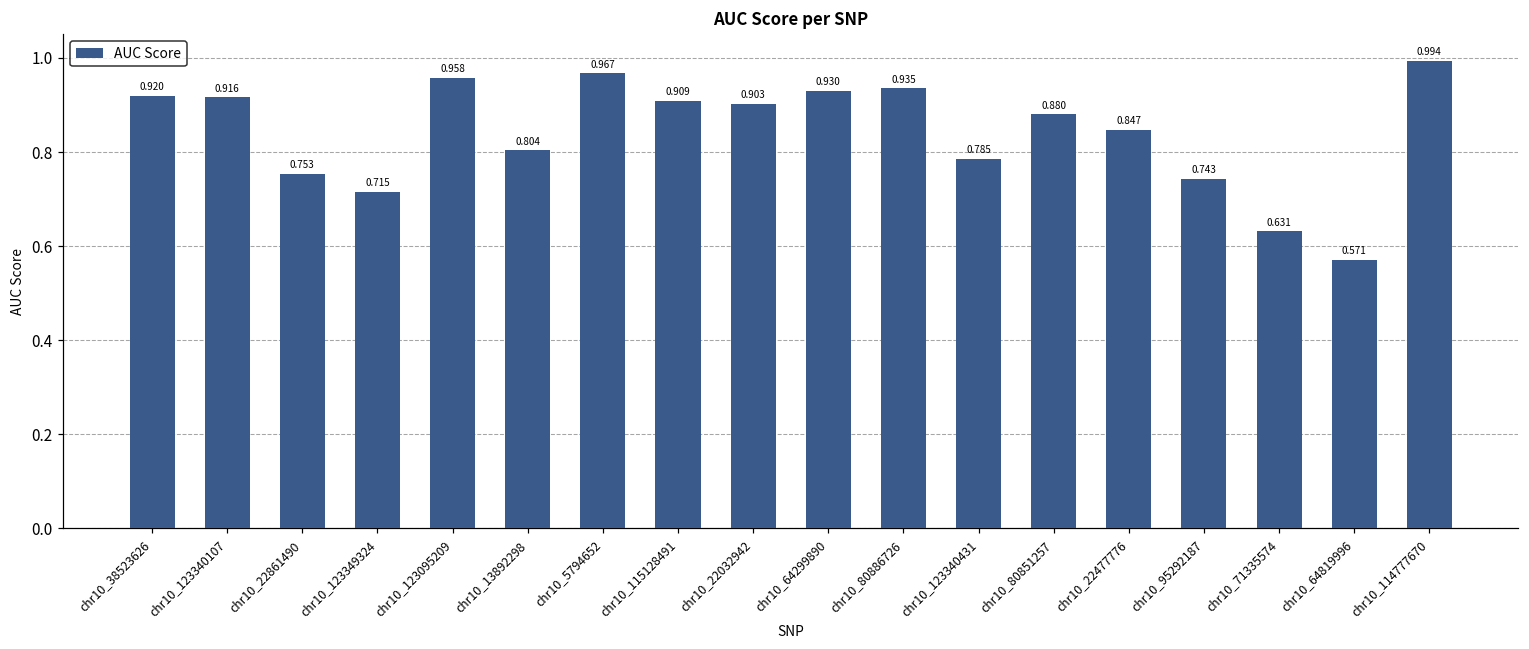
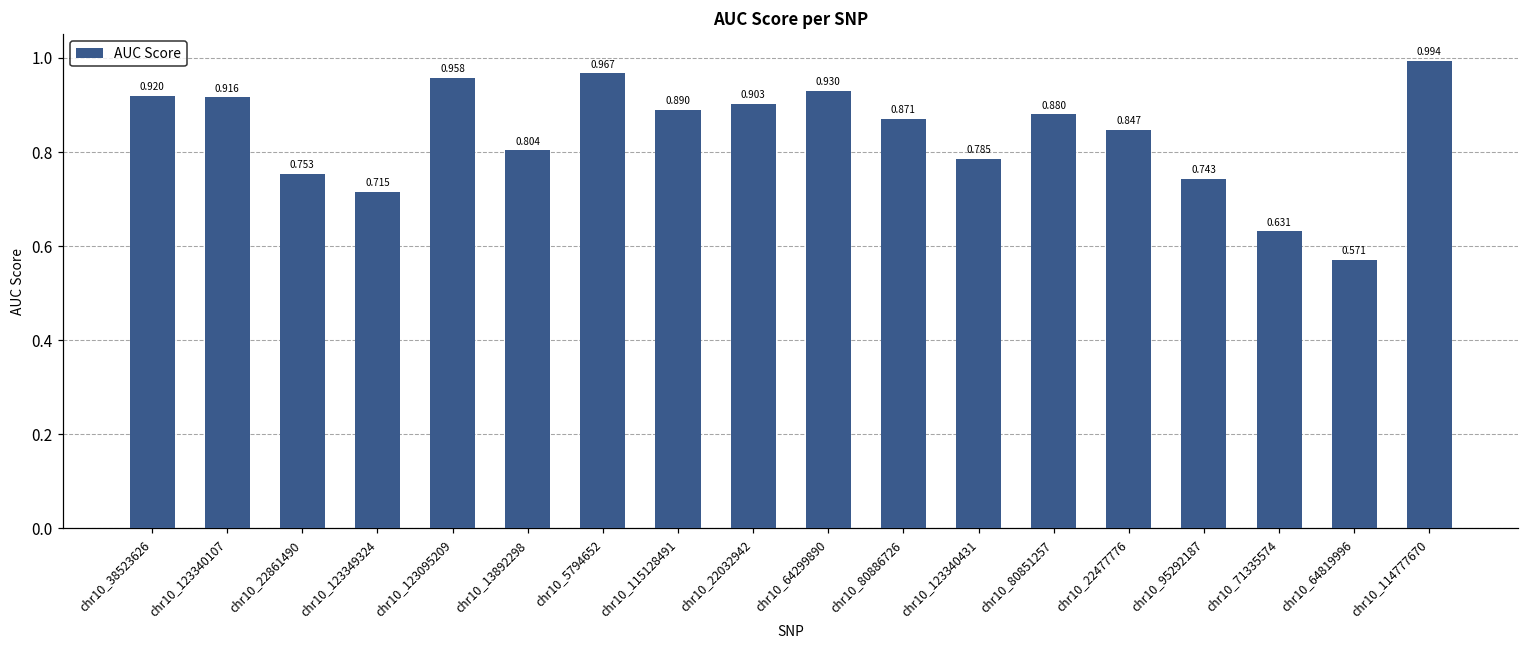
chr10_115128491: 0.909 -> 0.890
chr10_80886726: 0.935 -> 0.871
